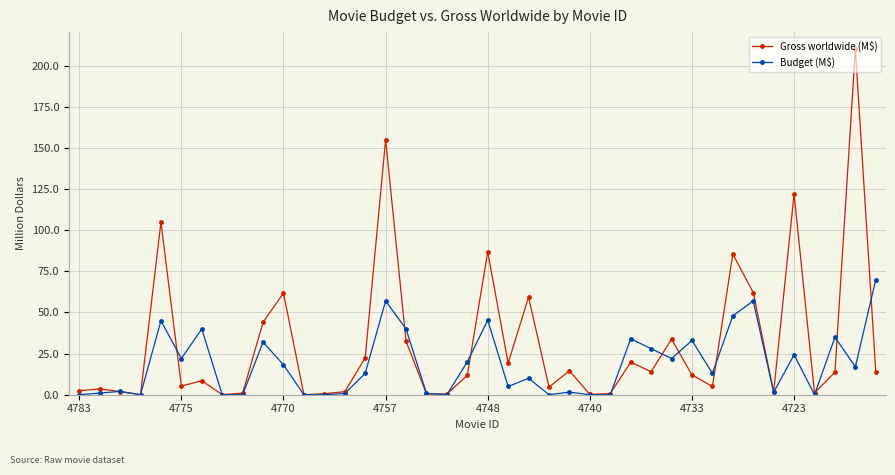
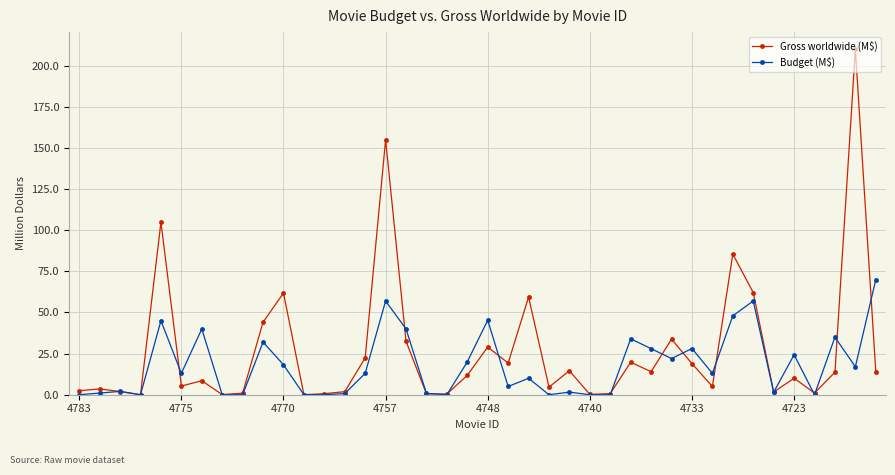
Budget (M$), 4775: 22 -> 13
Gross worldwide (M$), 4748: 87 -> 29
Gross worldwide (M$), 4733: 12 -> 19
Budget (M$), 4733: 33 -> 28
Gross worldwide (M$), 4723: 122 -> 10
